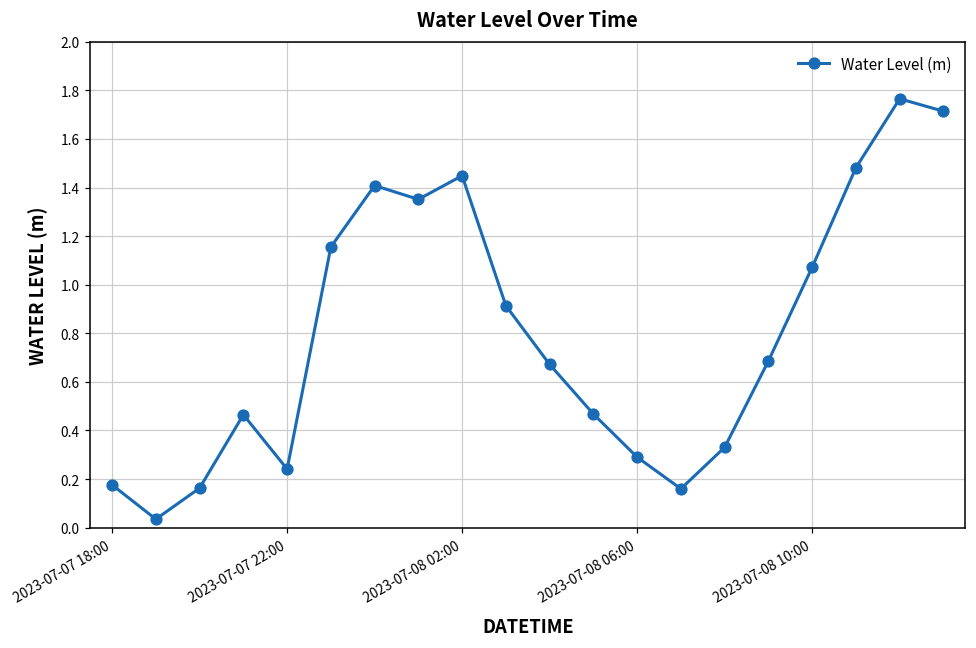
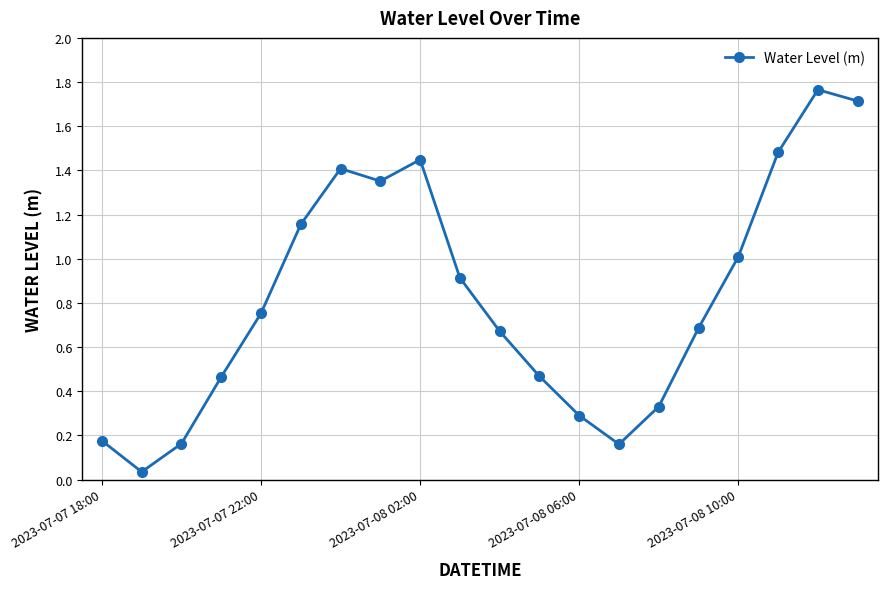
2023-07-07 22:00: 0.24 -> 0.75
2023-07-08 10:00: 1.07 -> 1.01
